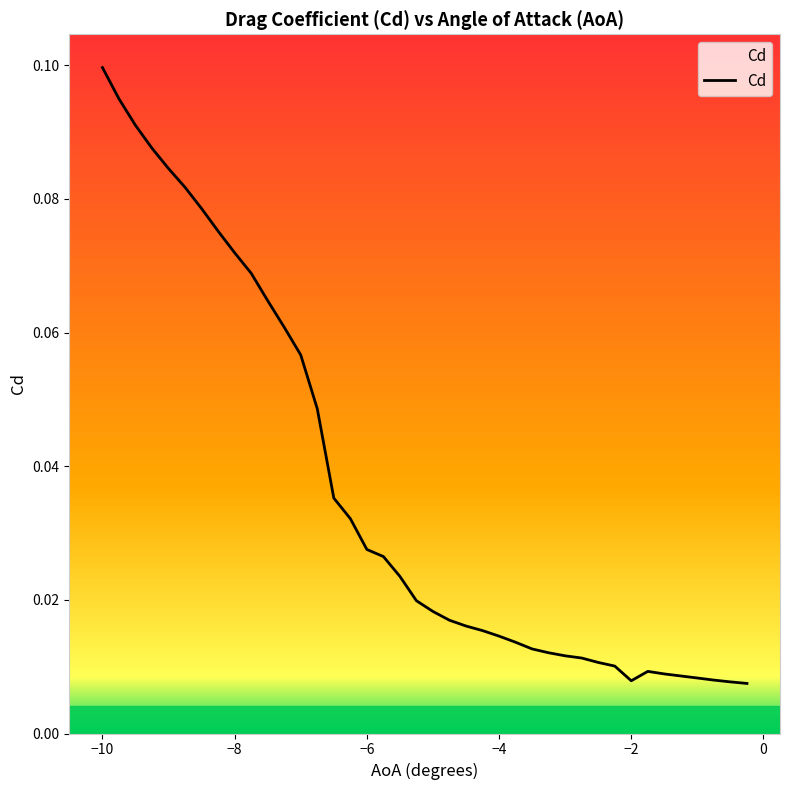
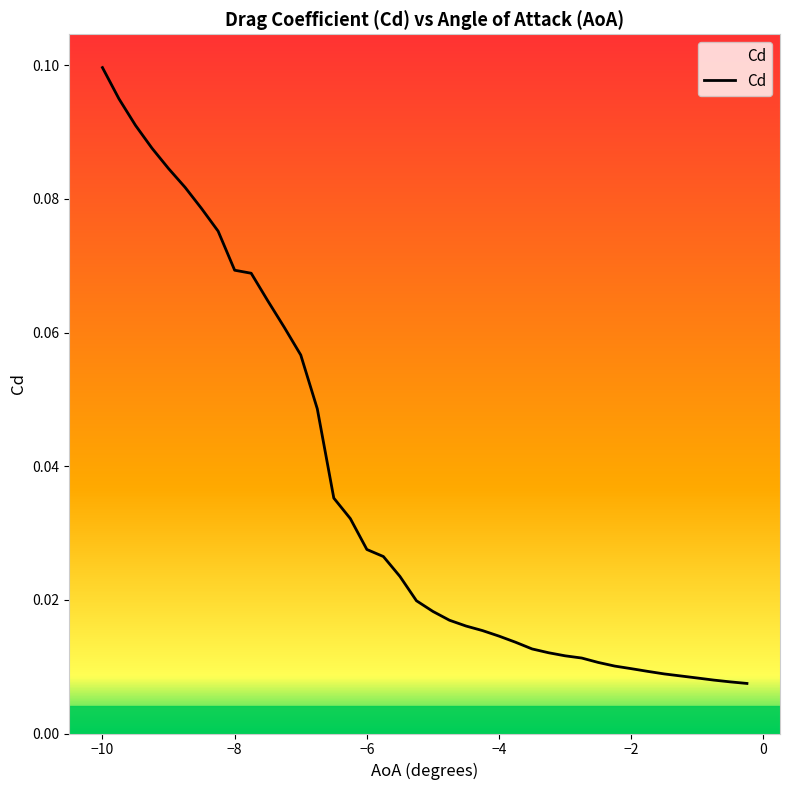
−8: 0.072 -> 0.069
−2: 0.008 -> 0.010
